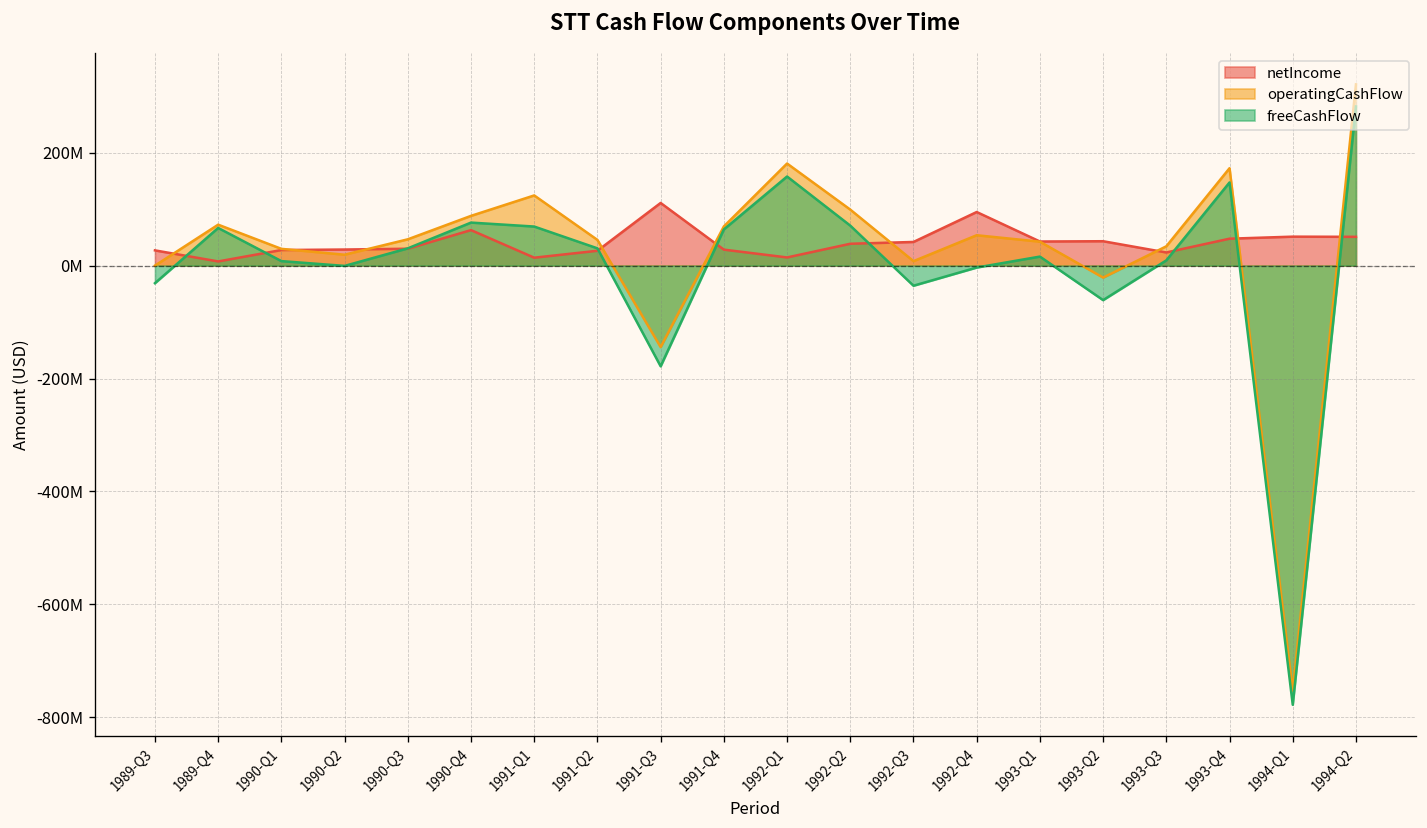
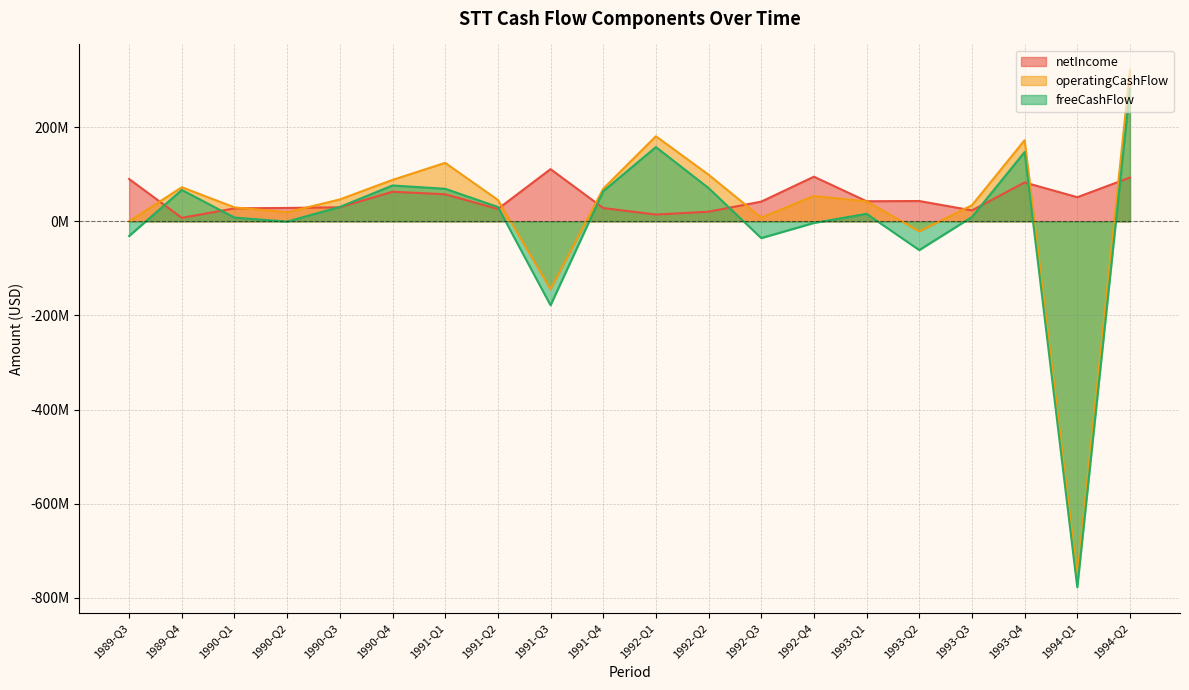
netIncome, 1989-Q3: 30000000 -> 90000000
netIncome, 1991-Q1: 10000000 -> 60000000
netIncome, 1992-Q2: 40000000 -> 20000000
netIncome, 1993-Q4: 50000000 -> 80000000
netIncome, 1994-Q2: 50000000 -> 90000000
